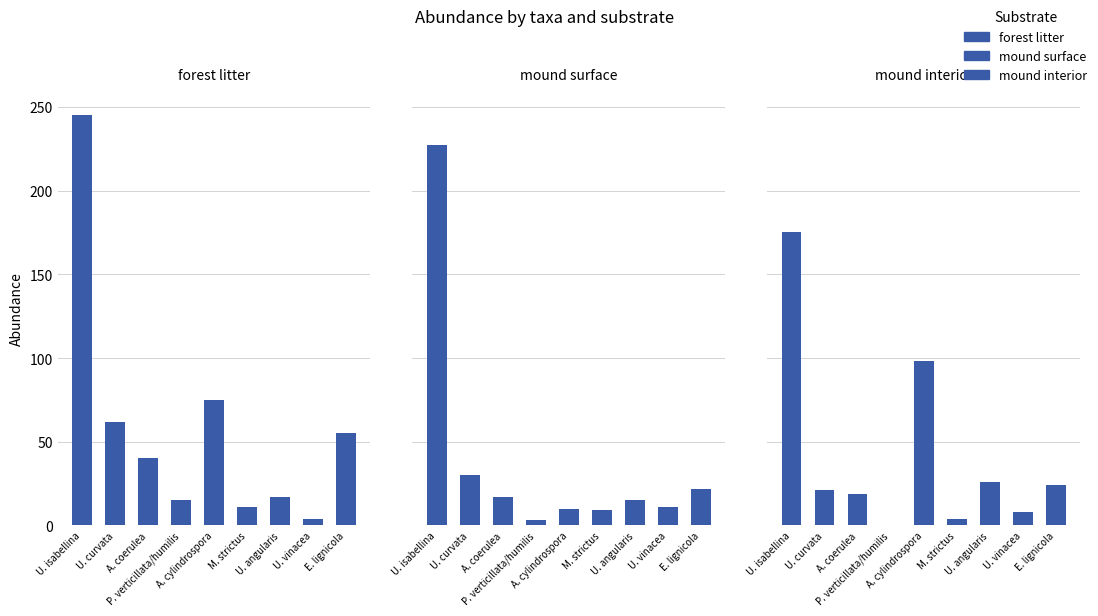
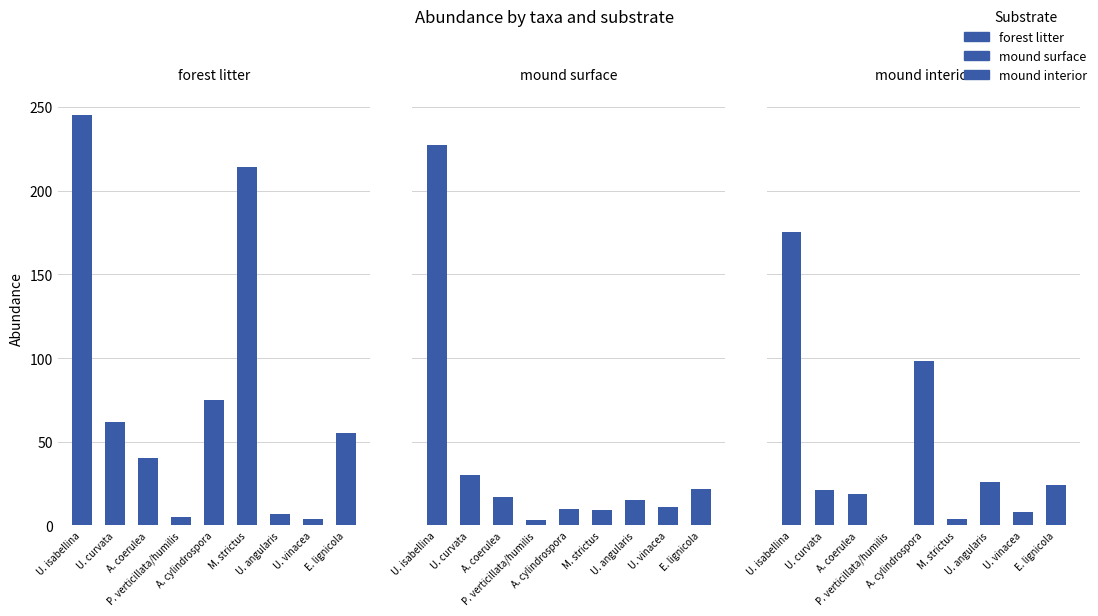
forest litter, P. verticillata/humilis: 15 -> 5
forest litter, M. strictus: 11 -> 214
forest litter, U. angularis: 17 -> 7
